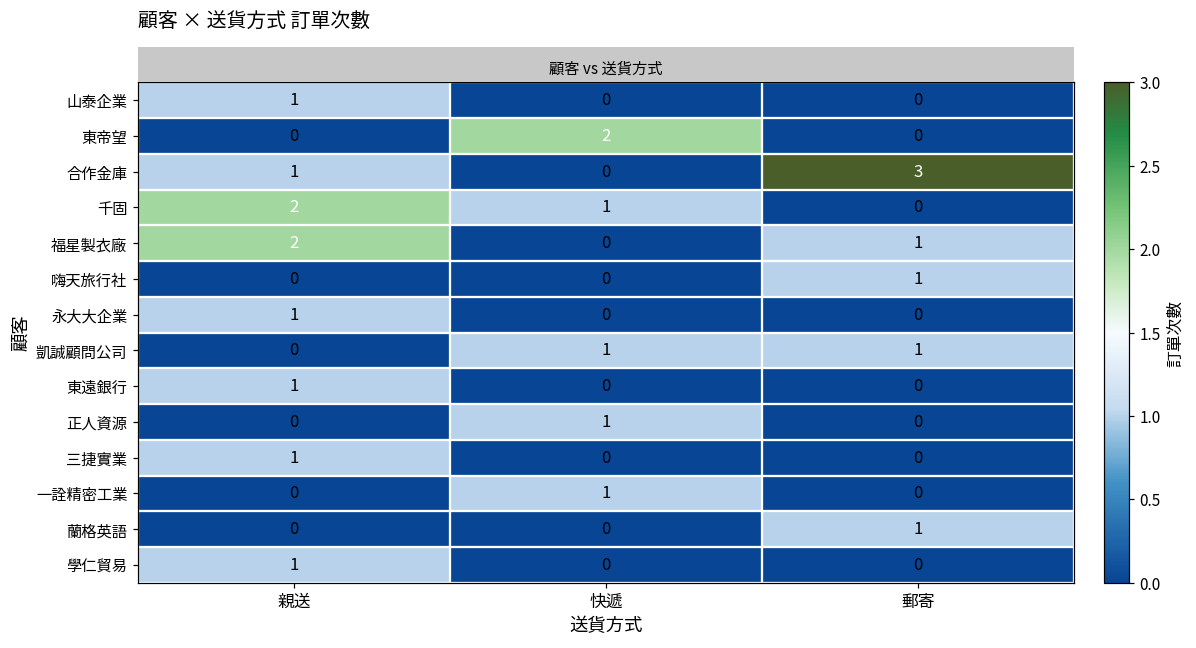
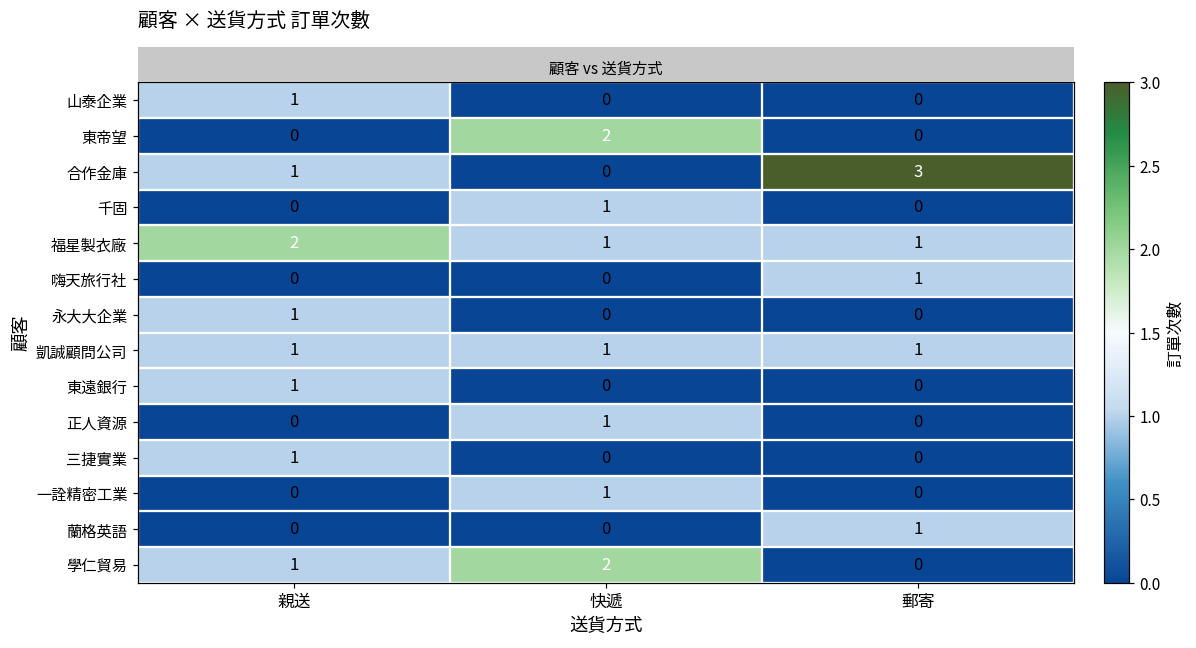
千固, 親送: 2 -> 0
福星製衣廠, 快遞: 0 -> 1
凱誠顧問公司, 親送: 0 -> 1
學仁貿易, 快遞: 0 -> 2
